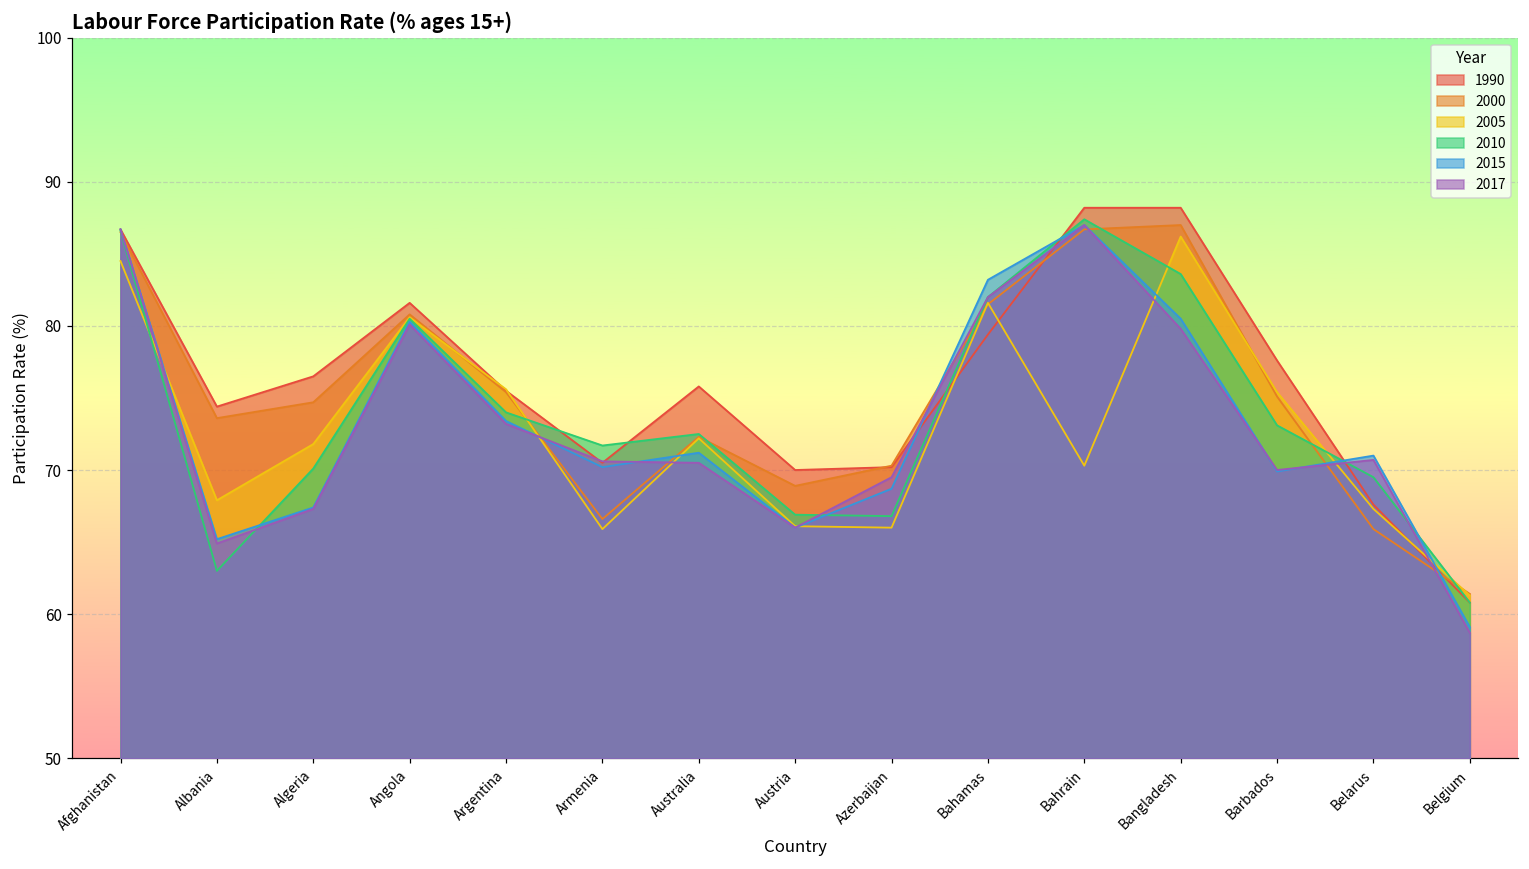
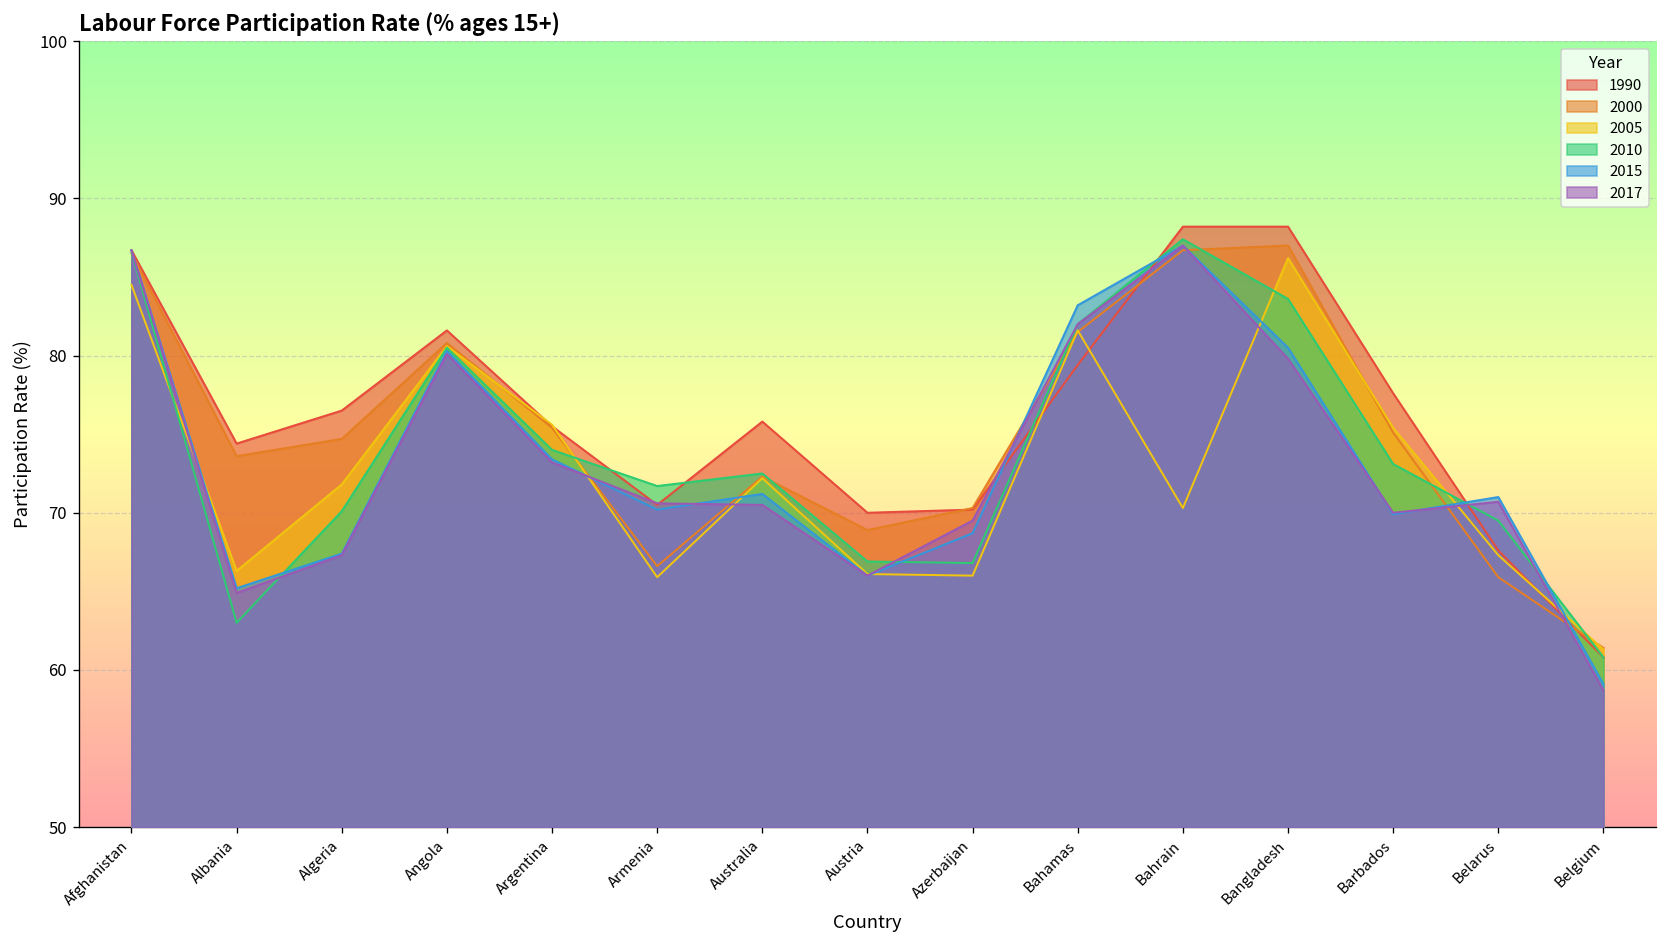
2005, Albania: 67.9 -> 66.3
